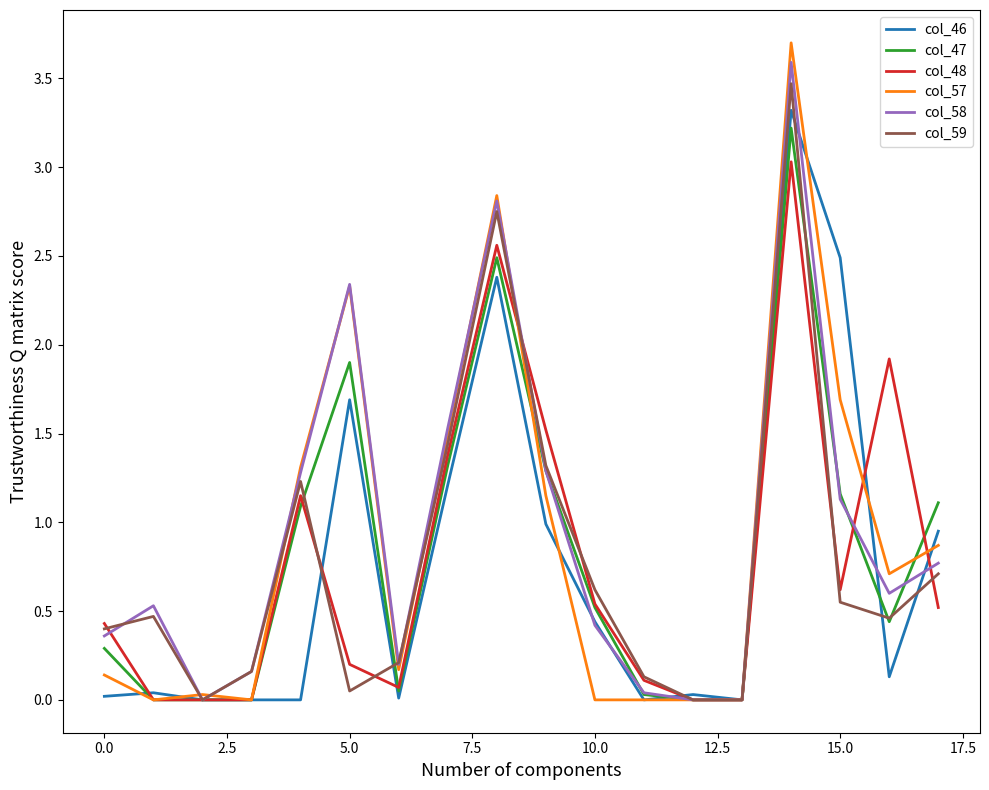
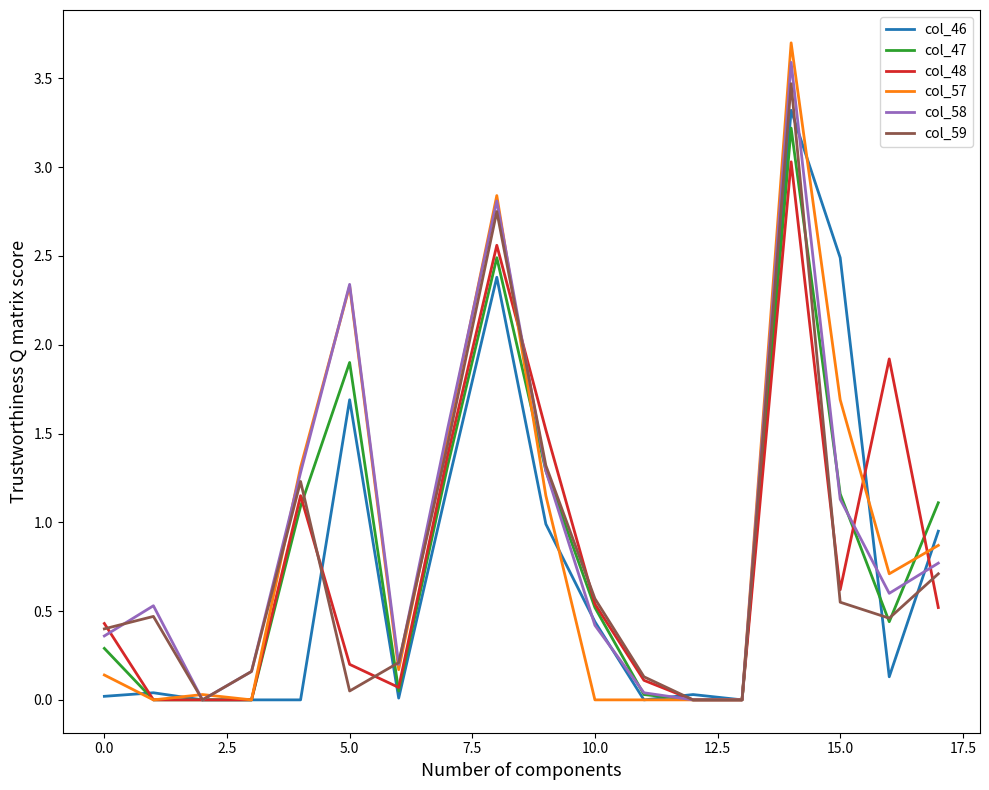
col_59, 10.0: 0.62 -> 0.57
